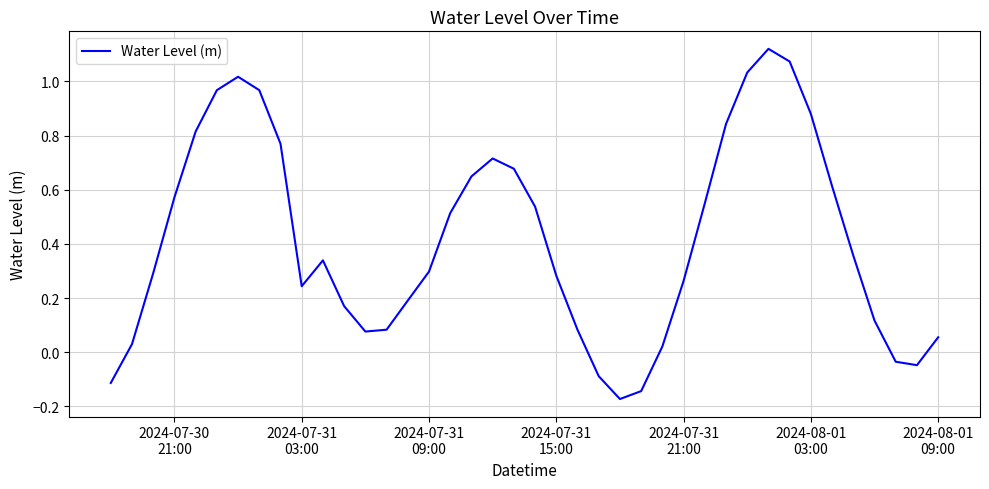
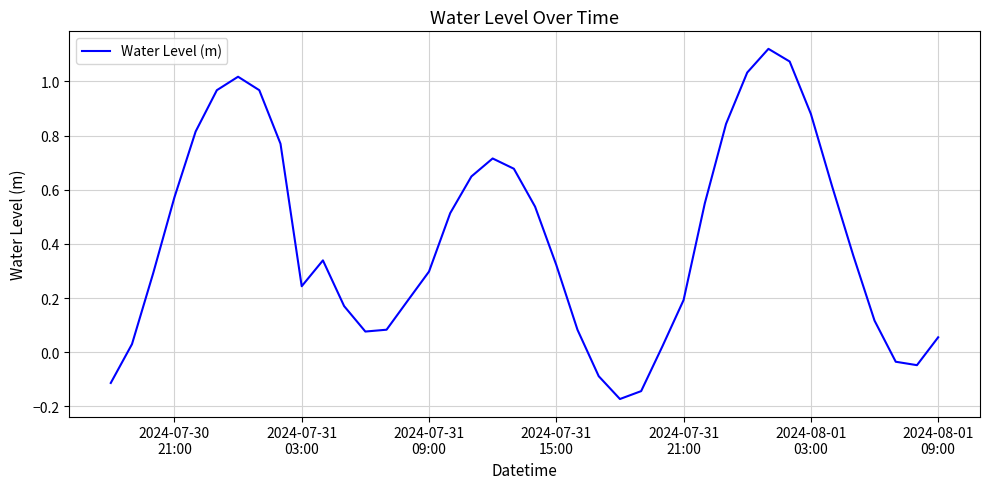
2024-07-31 15:00: 0.28 -> 0.32
2024-07-31 21:00: 0.26 -> 0.19
